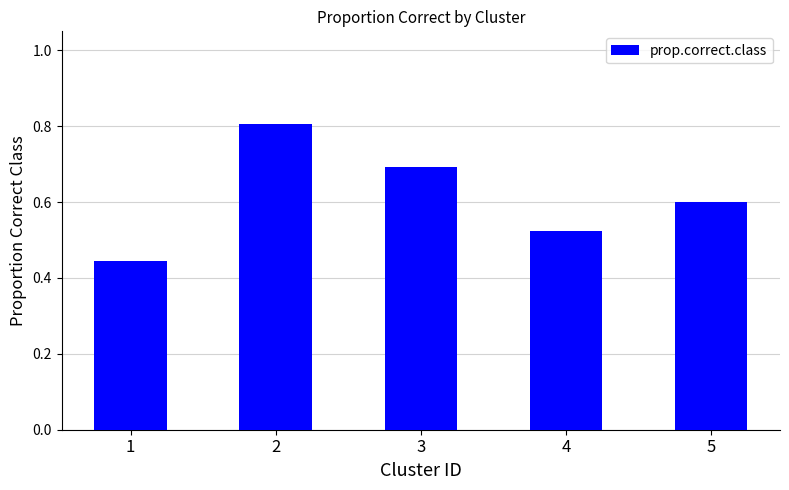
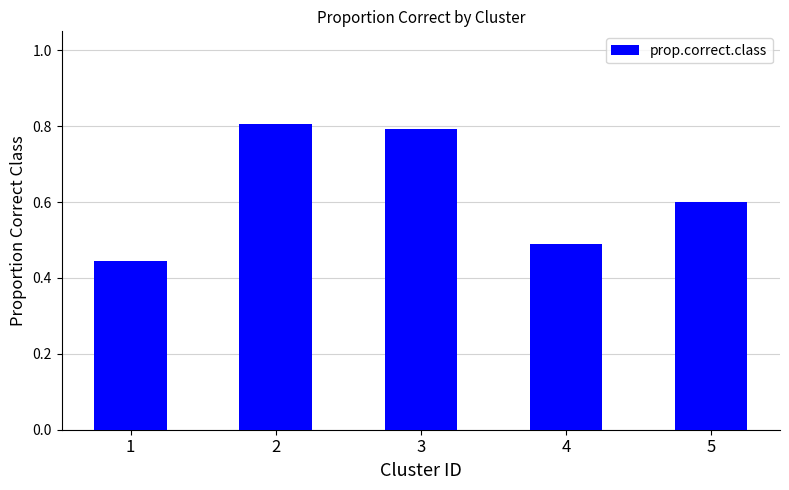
3: 0.69 -> 0.79
4: 0.52 -> 0.49
